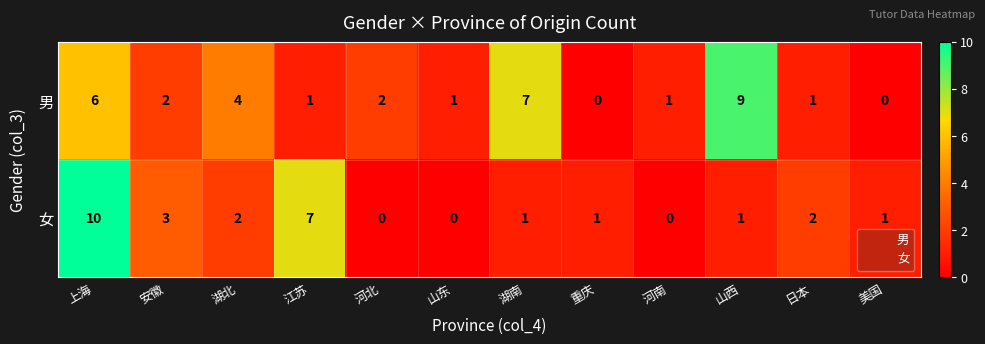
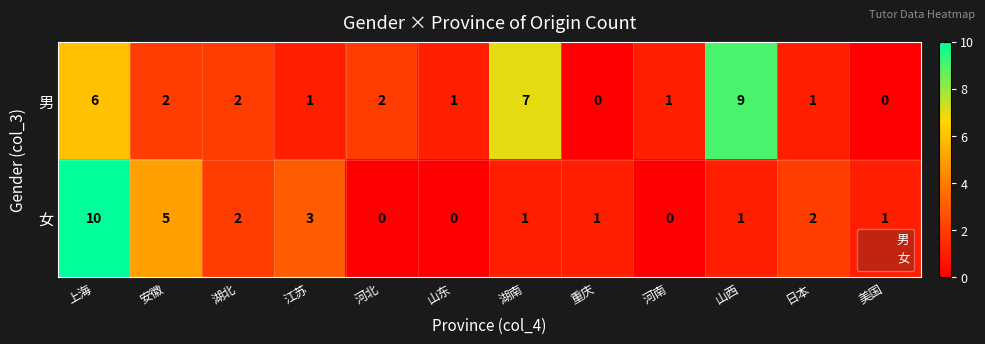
男, 湖北: 4 -> 2
女, 安徽: 3 -> 5
女, 江苏: 7 -> 3
